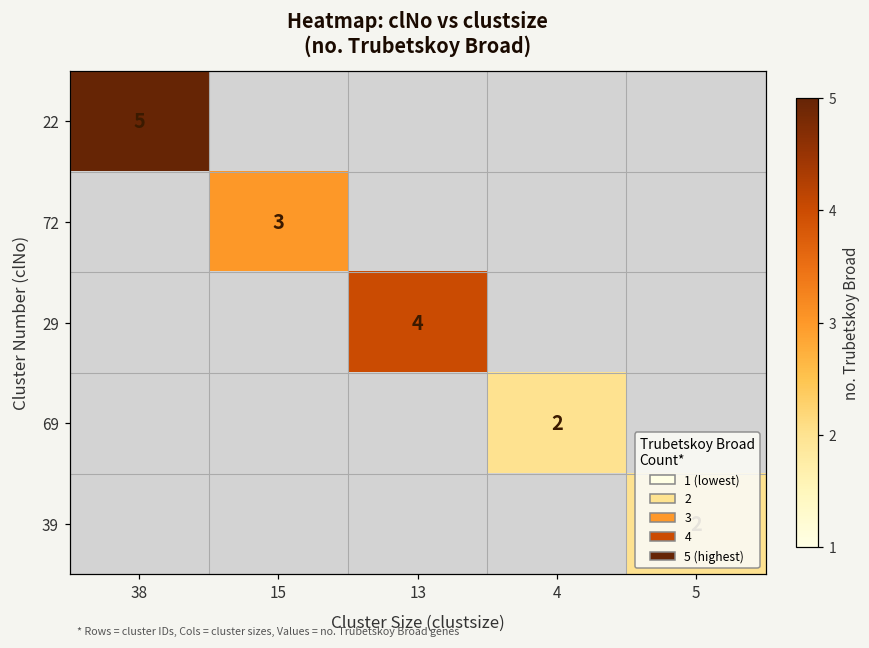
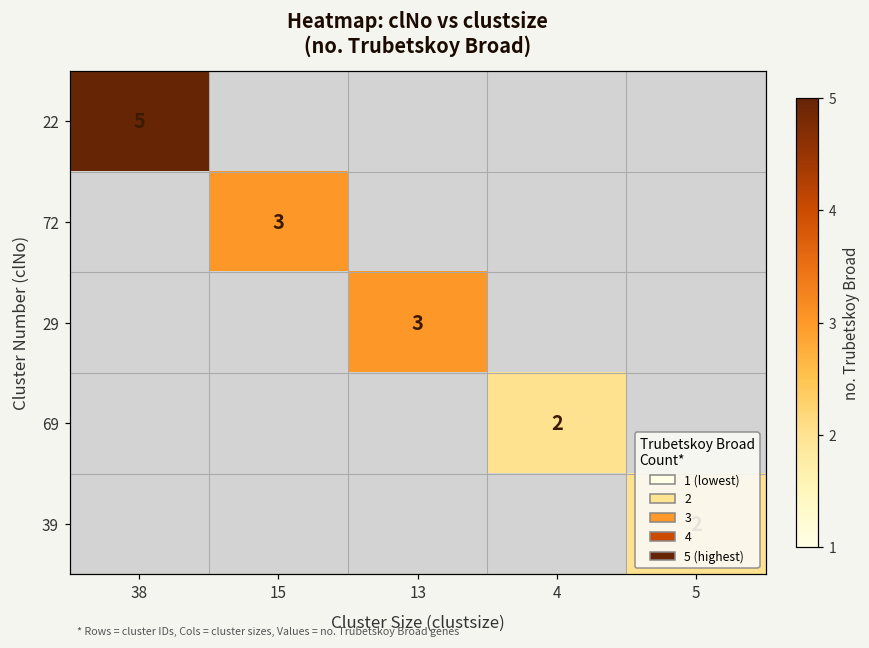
29, 13: 4 -> 3
